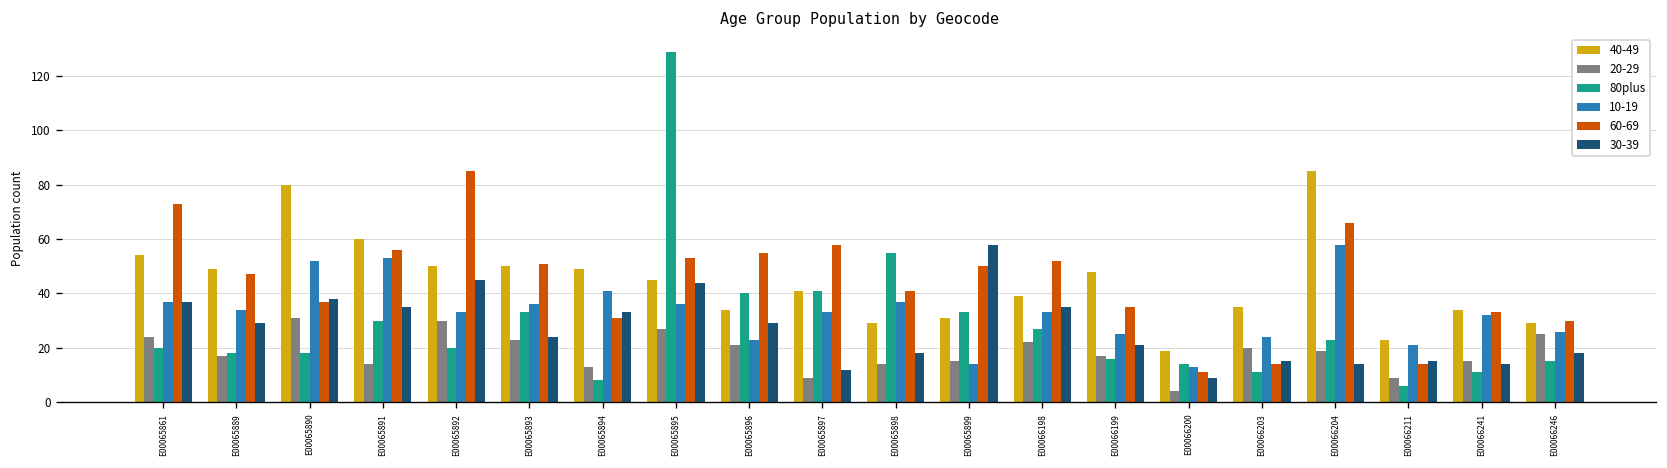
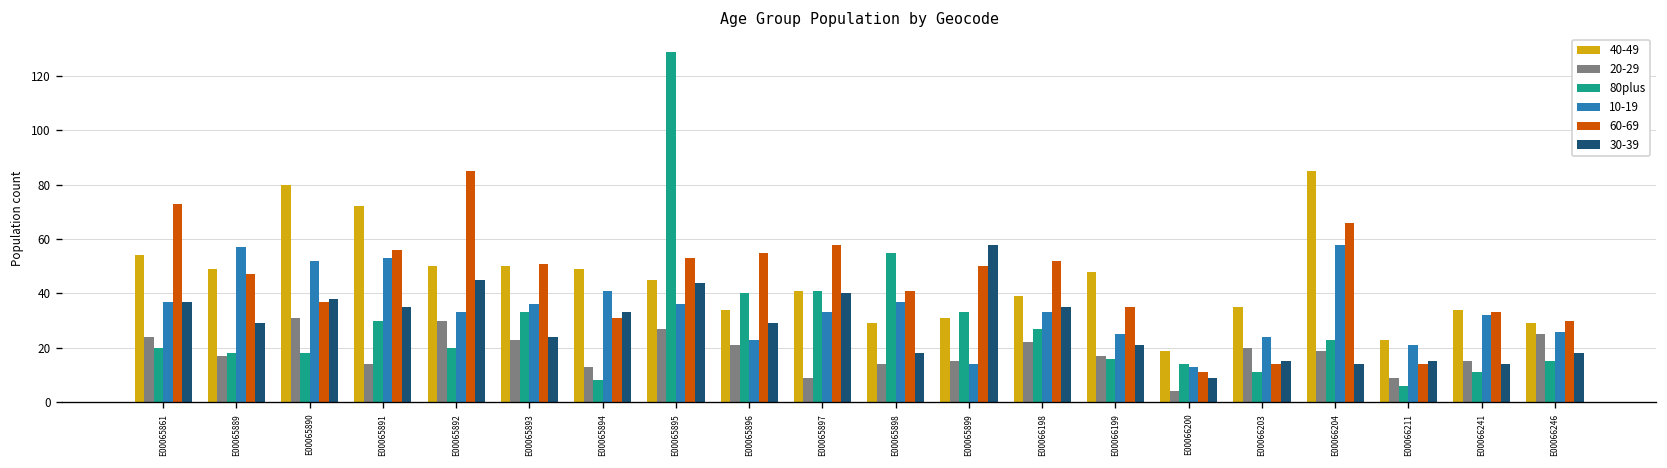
10-19, E00065889: 34 -> 57
40-49, E00065891: 60 -> 72
30-39, E00065897: 12 -> 40
